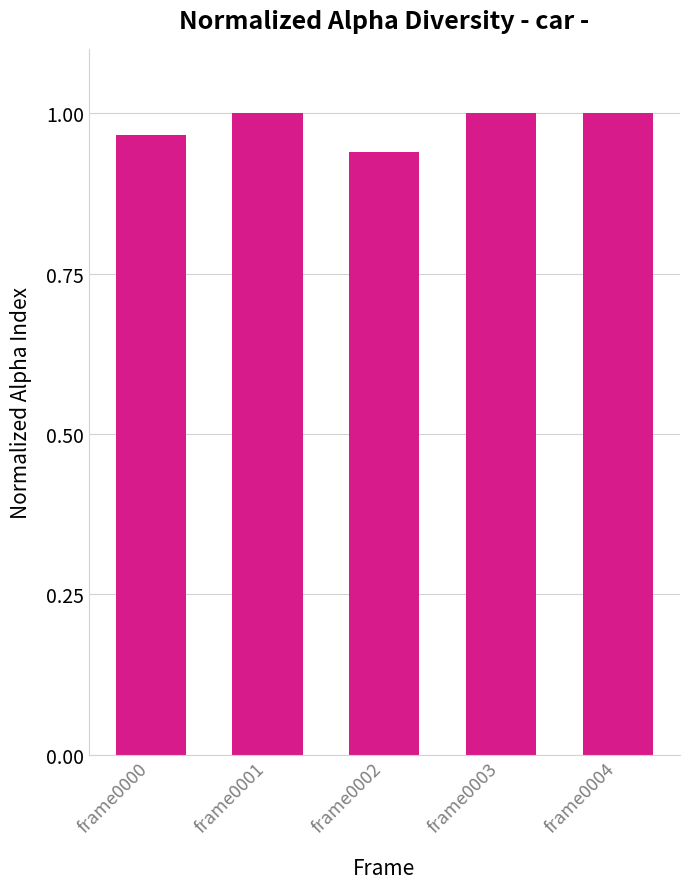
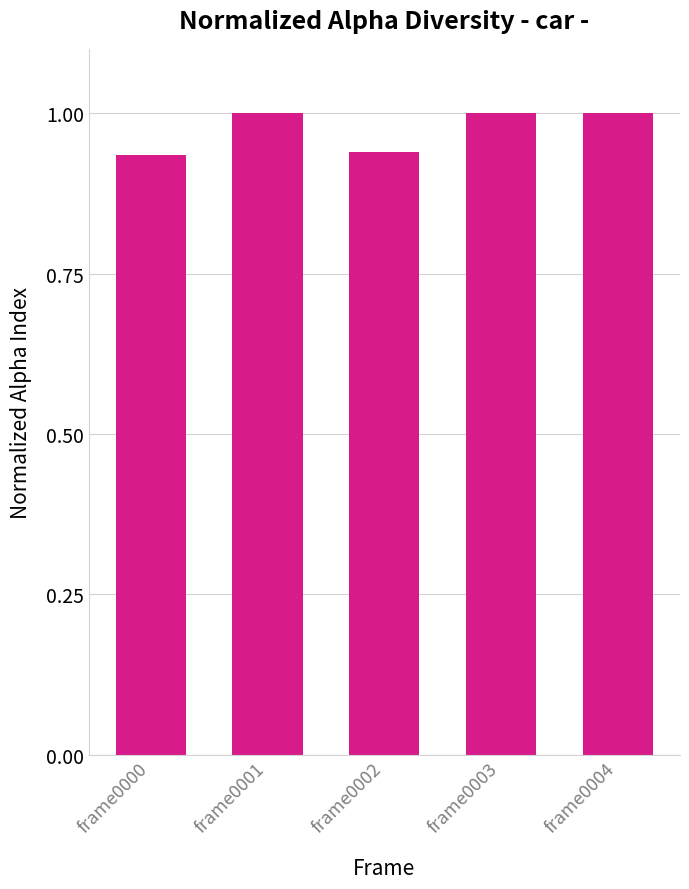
frame0000: 0.97 -> 0.94
